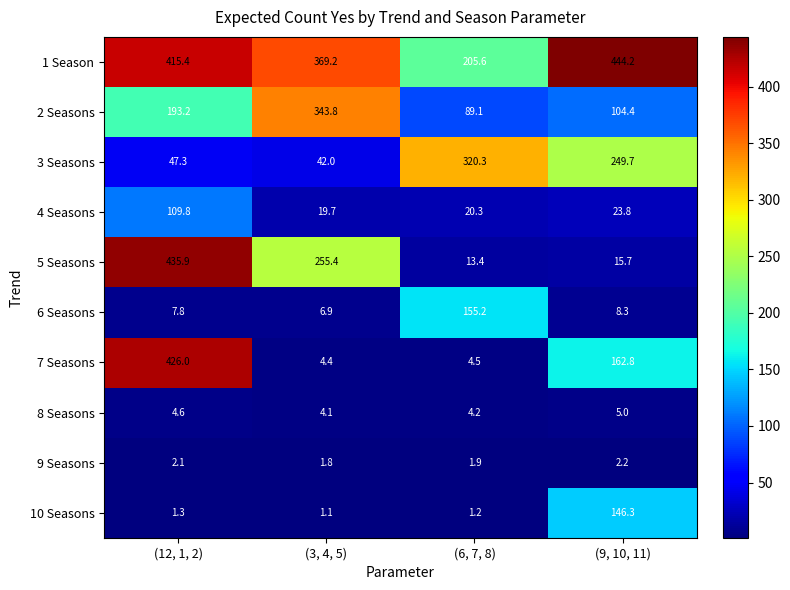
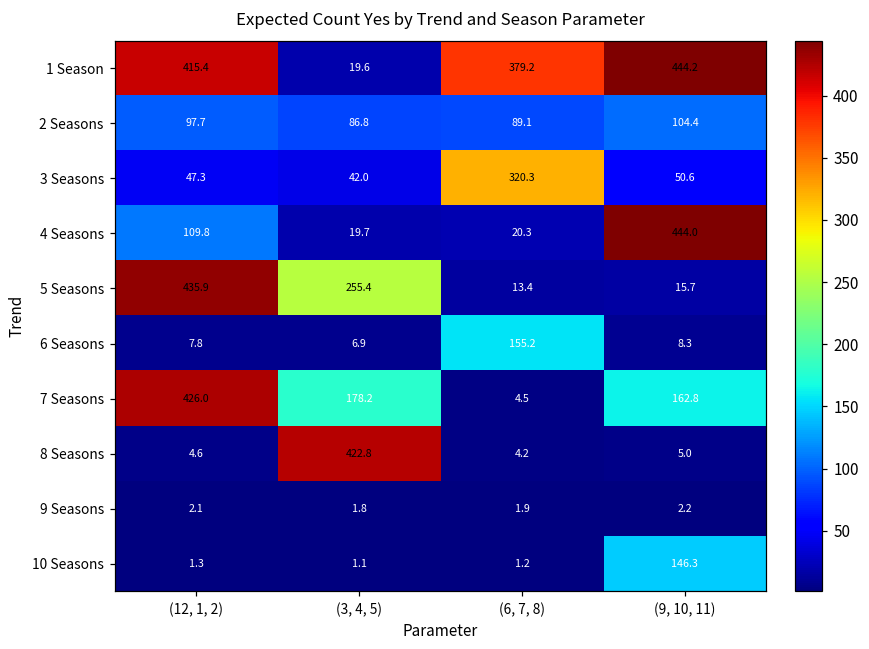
1 Season, (3, 4, 5): 369.2 -> 19.6
1 Season, (6, 7, 8): 205.6 -> 379.2
2 Seasons, (12, 1, 2): 193.2 -> 97.7
2 Seasons, (3, 4, 5): 343.8 -> 86.8
3 Seasons, (9, 10, 11): 249.7 -> 50.6
4 Seasons, (9, 10, 11): 23.8 -> 444.0
7 Seasons, (3, 4, 5): 4.4 -> 178.2
8 Seasons, (3, 4, 5): 4.1 -> 422.8
